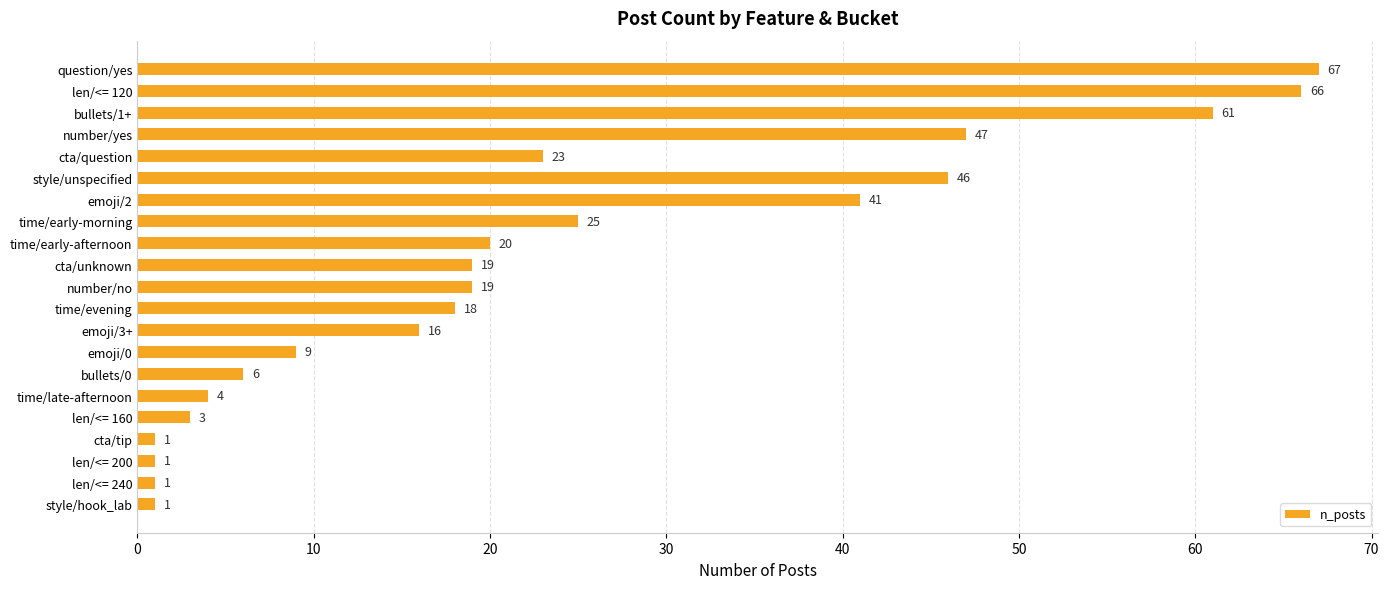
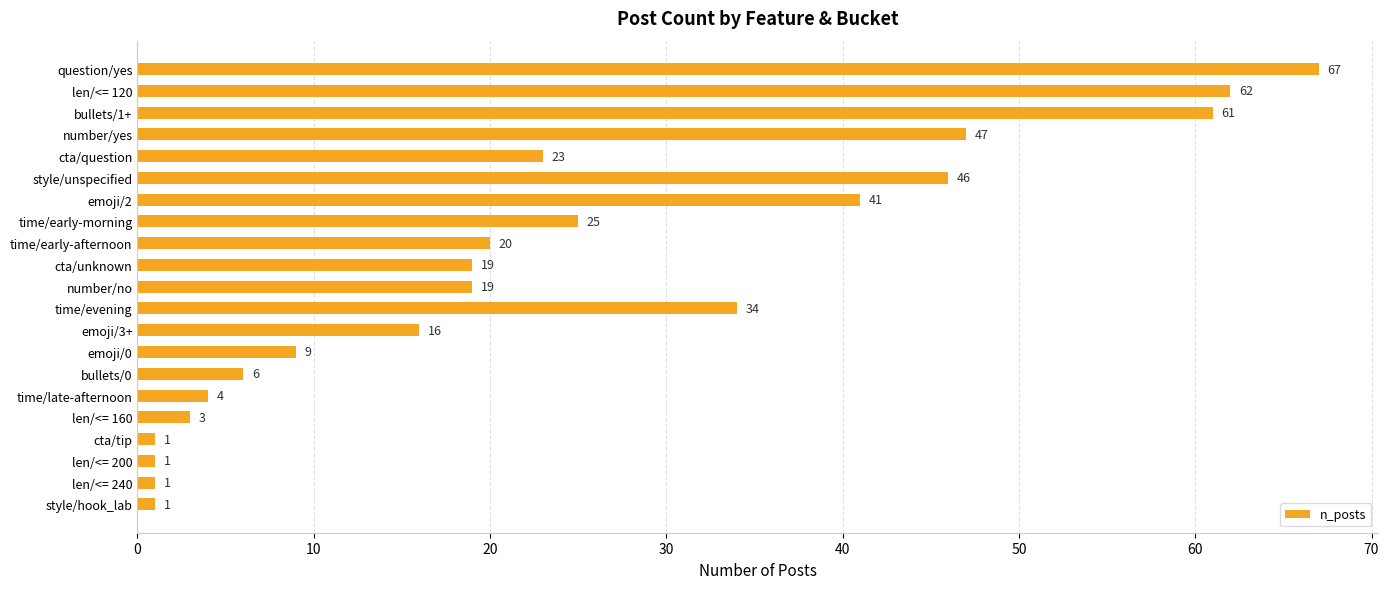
len/<= 120: 66 -> 62
time/evening: 18 -> 34
